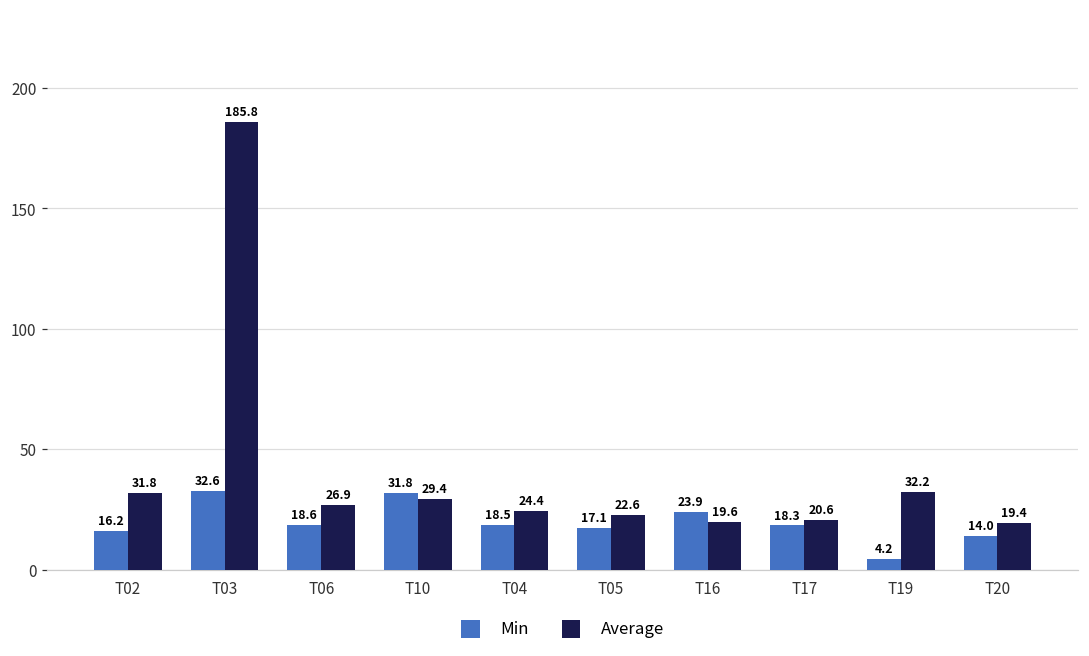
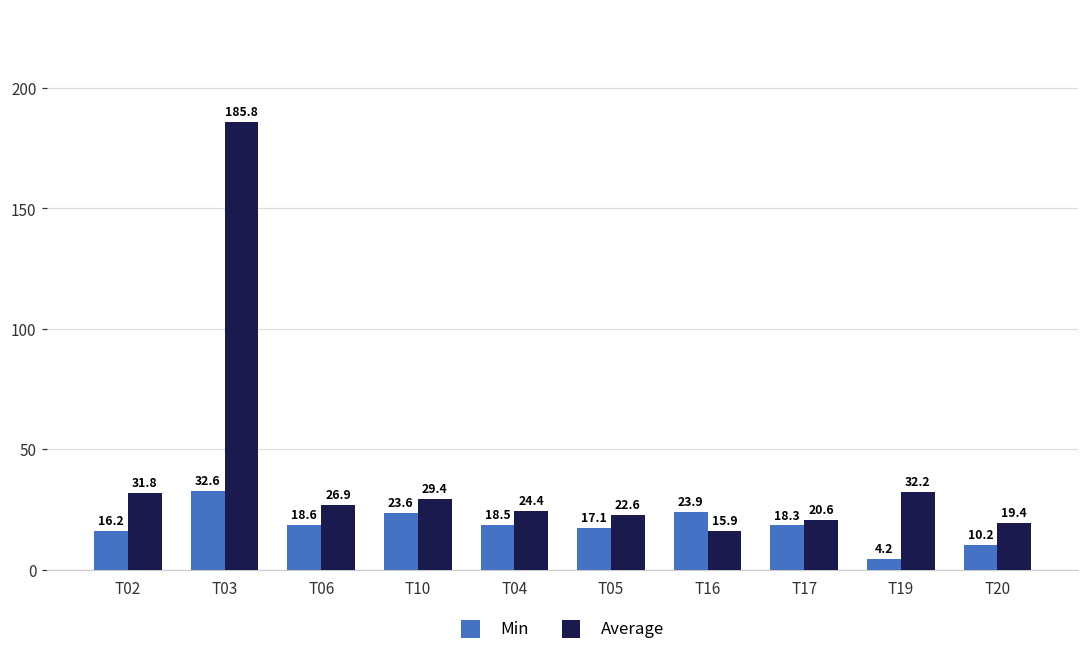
Min, T10: 31.8 -> 23.6
Average, T16: 19.6 -> 15.9
Min, T20: 14.0 -> 10.2
